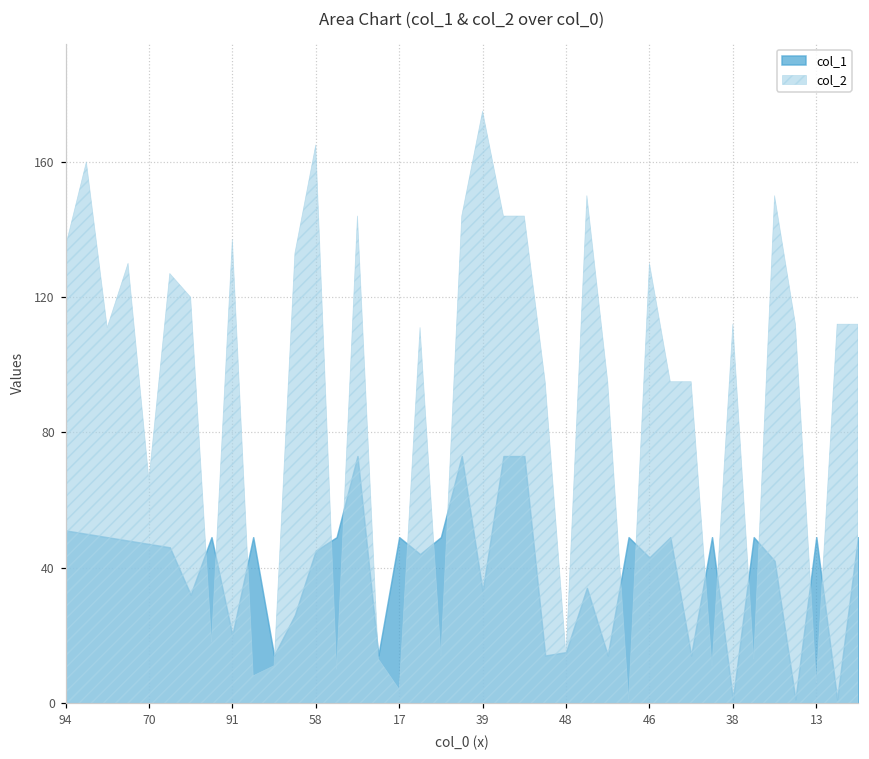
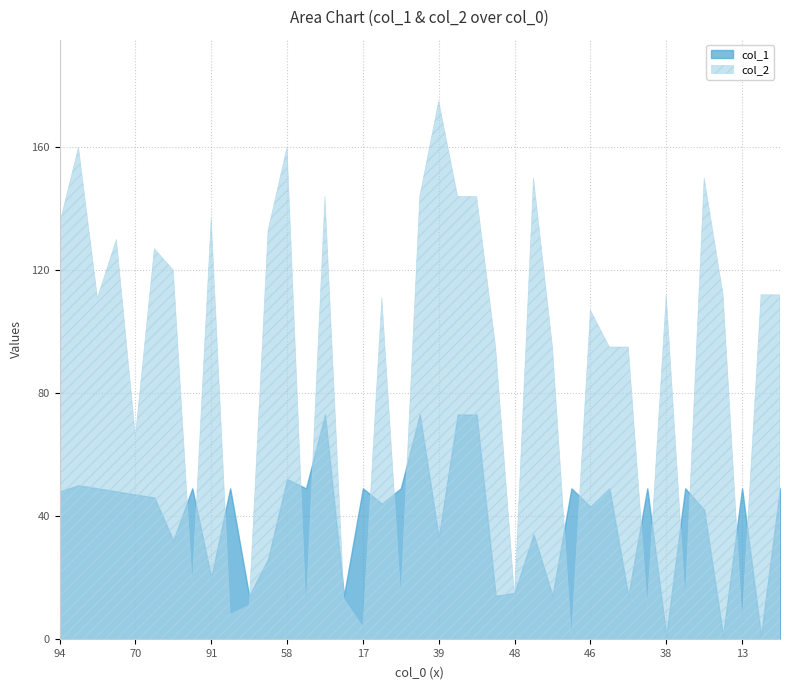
col_1, 94: 51 -> 48
col_1, 58: 45 -> 52
col_2, 58: 165 -> 160
col_2, 46: 130 -> 107
